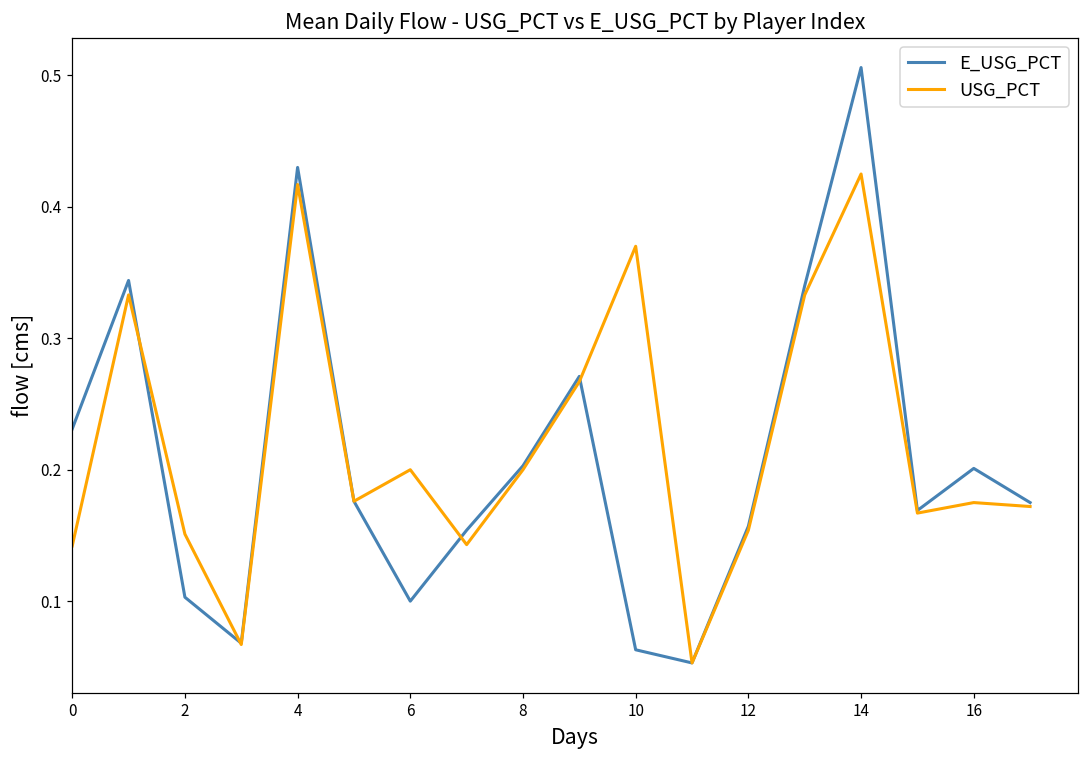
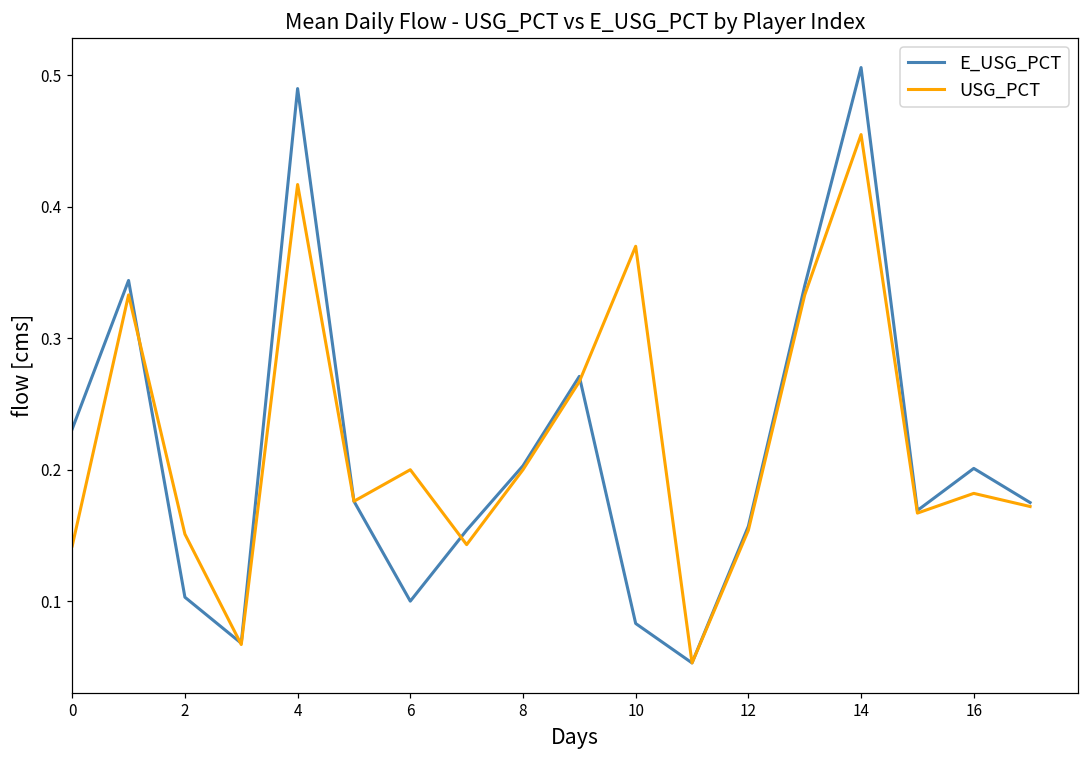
E_USG_PCT, 4: 0.43 -> 0.49
E_USG_PCT, 10: 0.063 -> 0.083
USG_PCT, 14: 0.425 -> 0.455
USG_PCT, 16: 0.175 -> 0.182
